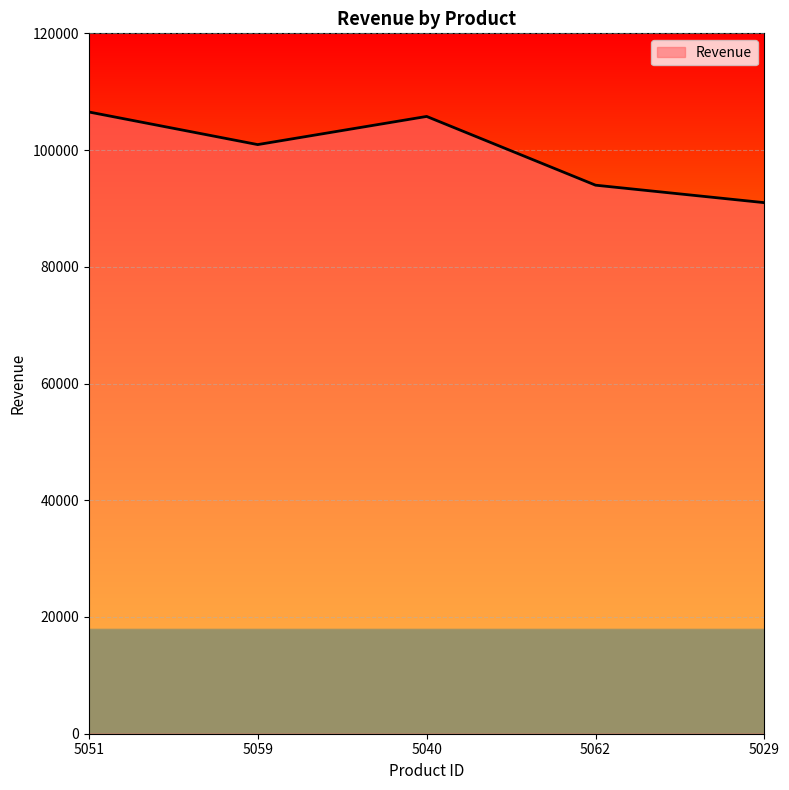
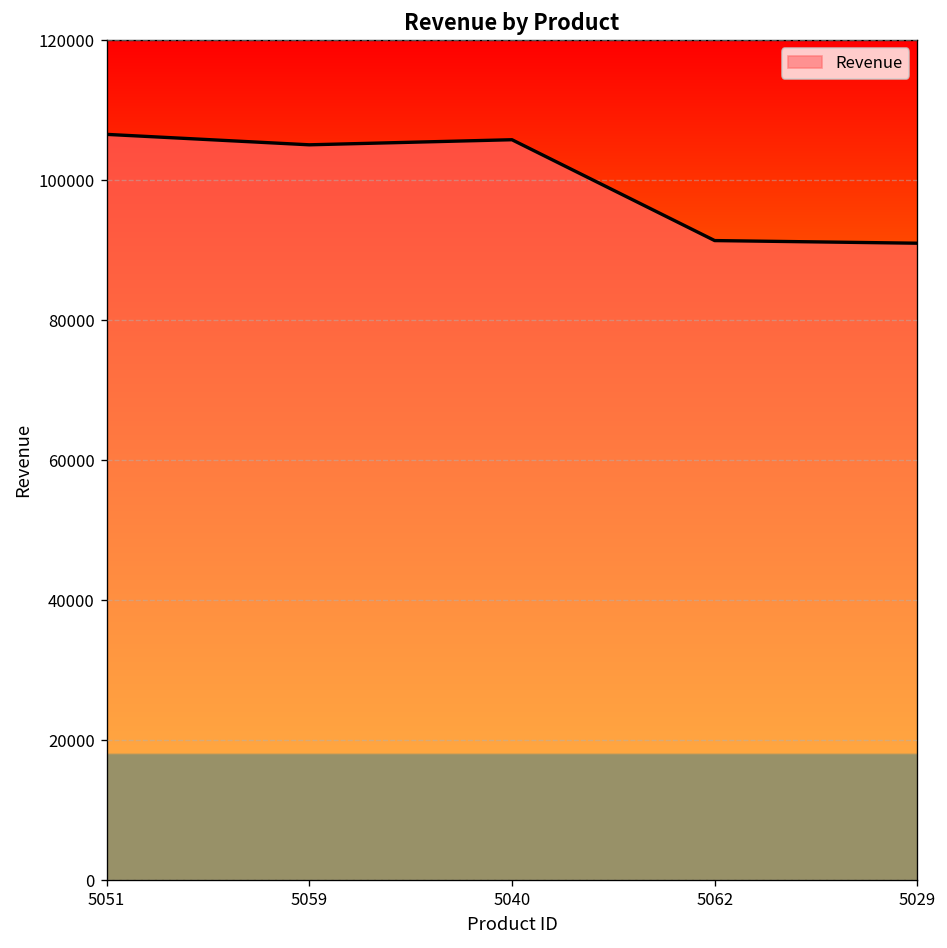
5059: 101000 -> 105000
5062: 94000 -> 91000
